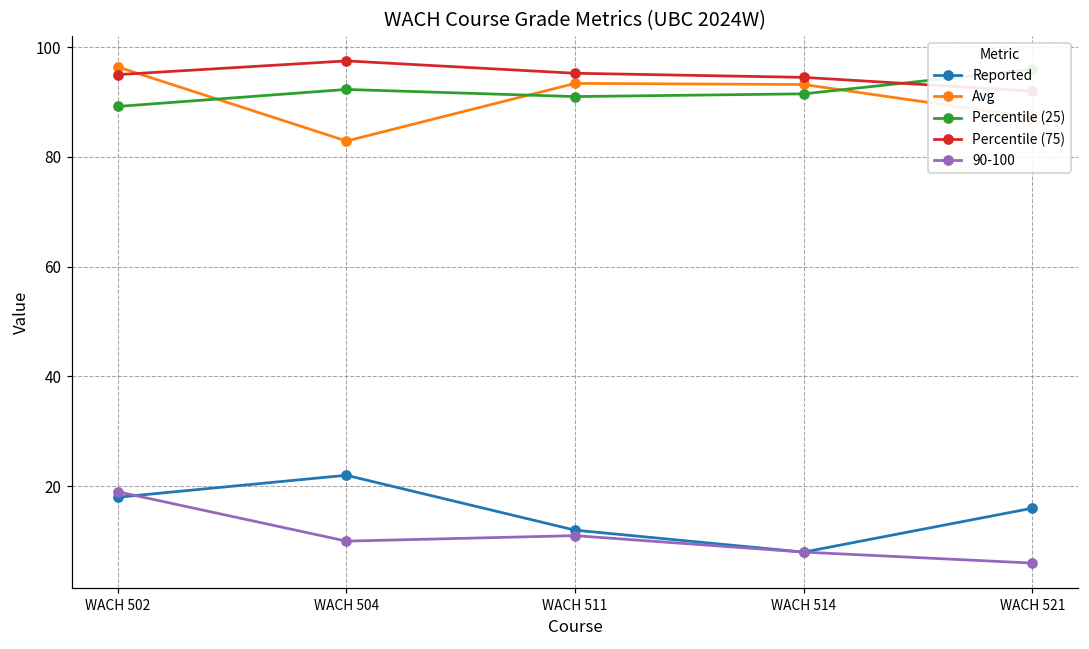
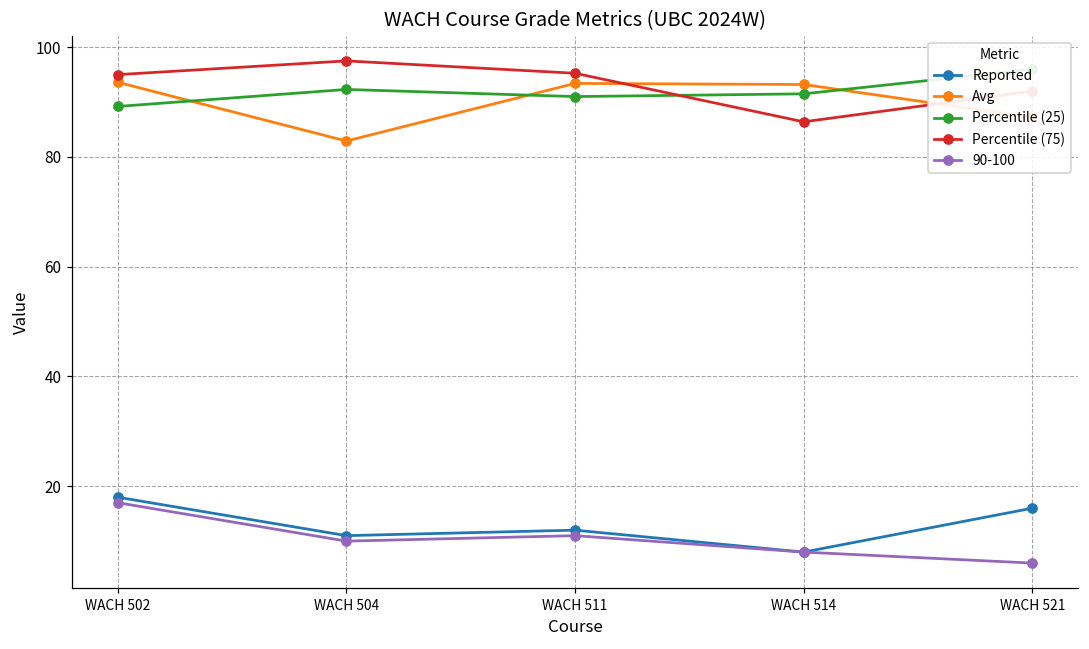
Avg, WACH 502: 96 -> 94
90-100, WACH 502: 19 -> 17
Reported, WACH 504: 22 -> 11
Percentile (75), WACH 514: 95 -> 86
